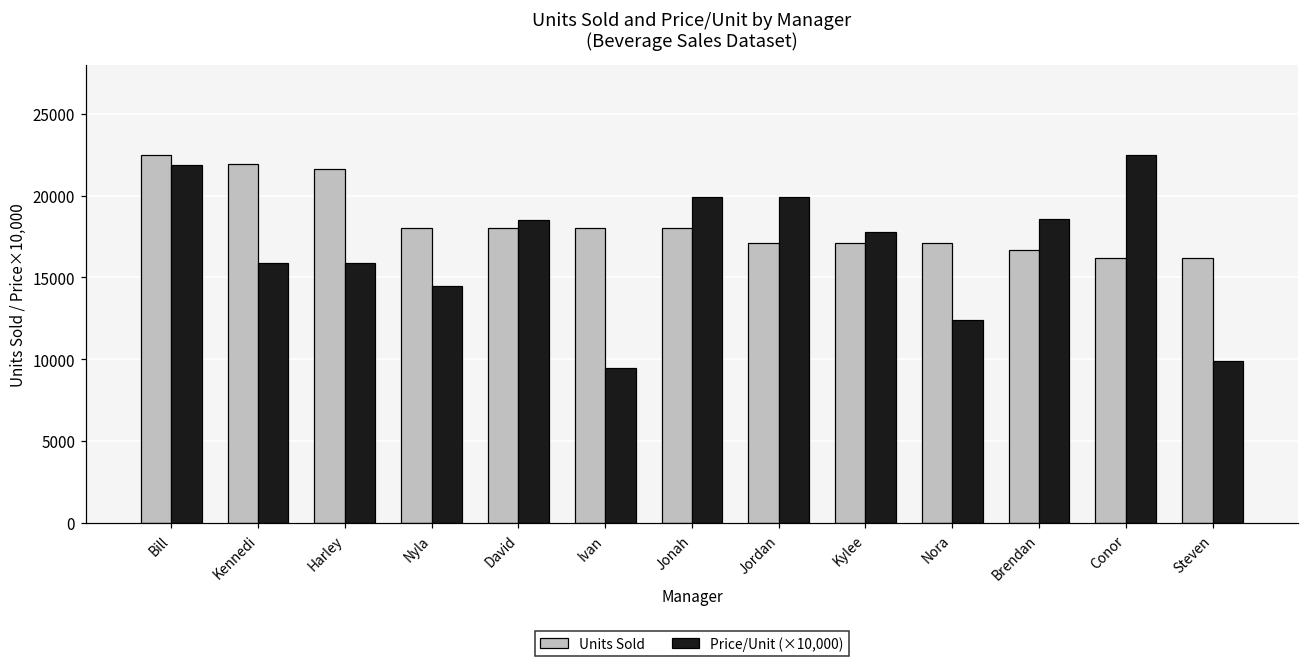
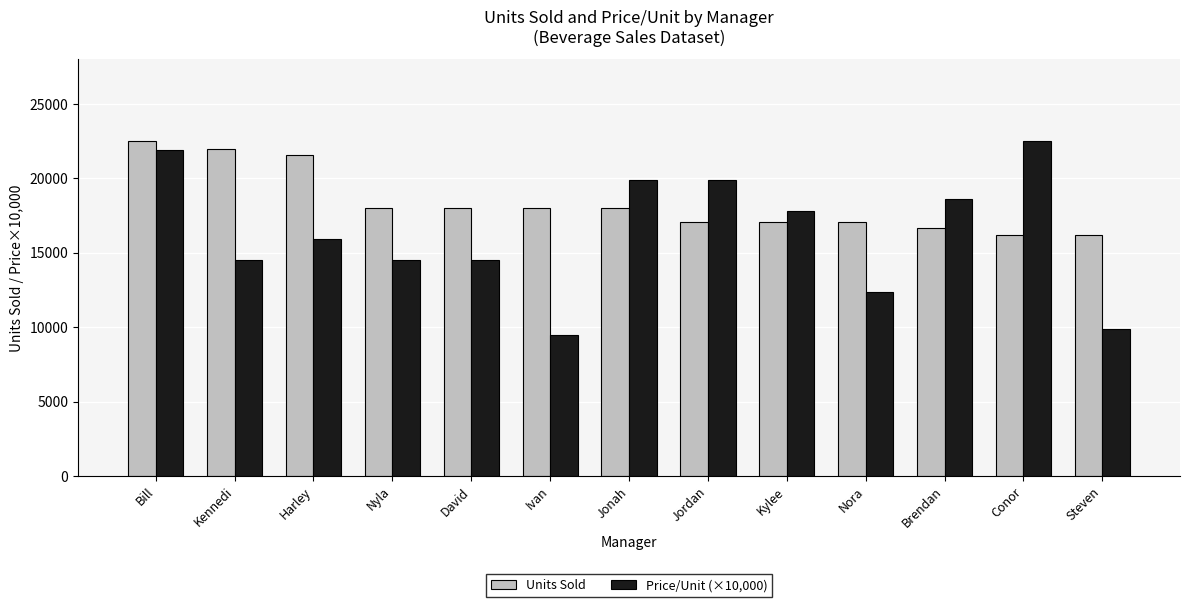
Price/Unit (×10,000), Kennedi: 15900 -> 14500
Price/Unit (×10,000), David: 18500 -> 14500
